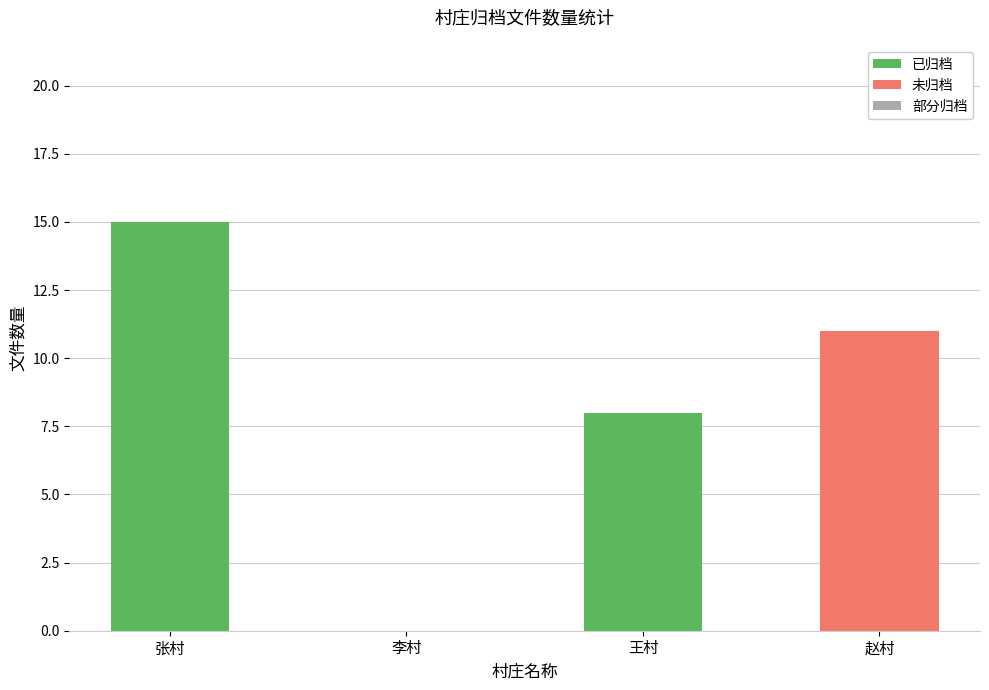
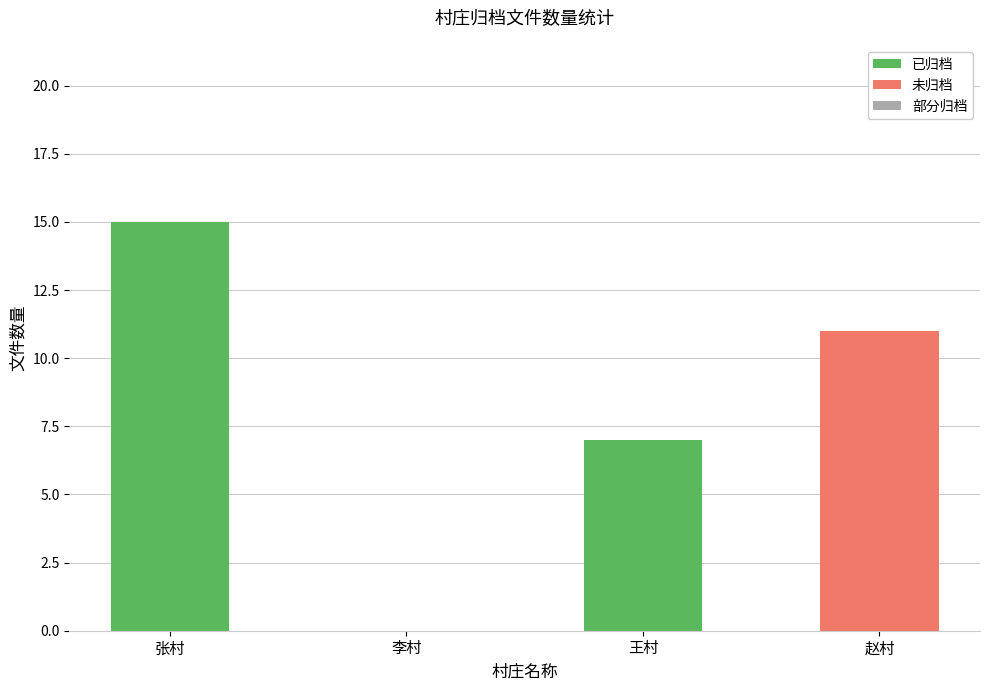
王村: 8 -> 7
